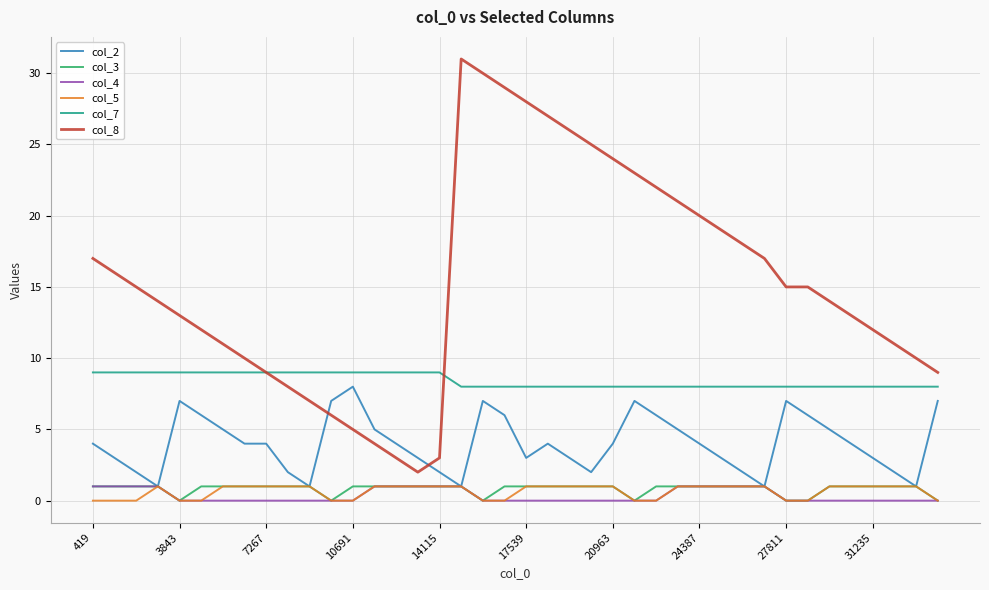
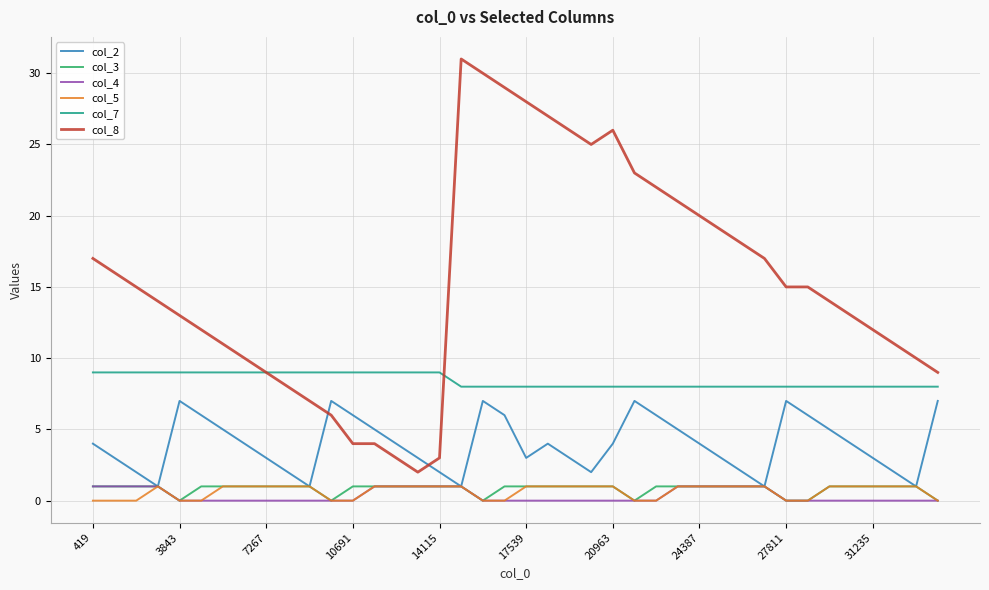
col_2, 7267: 4 -> 3
col_2, 10691: 8 -> 6
col_8, 10691: 5 -> 4
col_8, 20963: 24 -> 26
